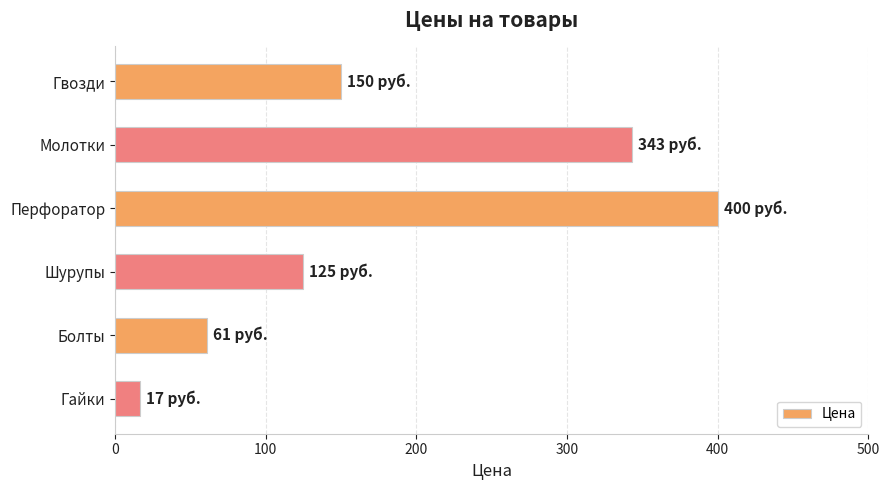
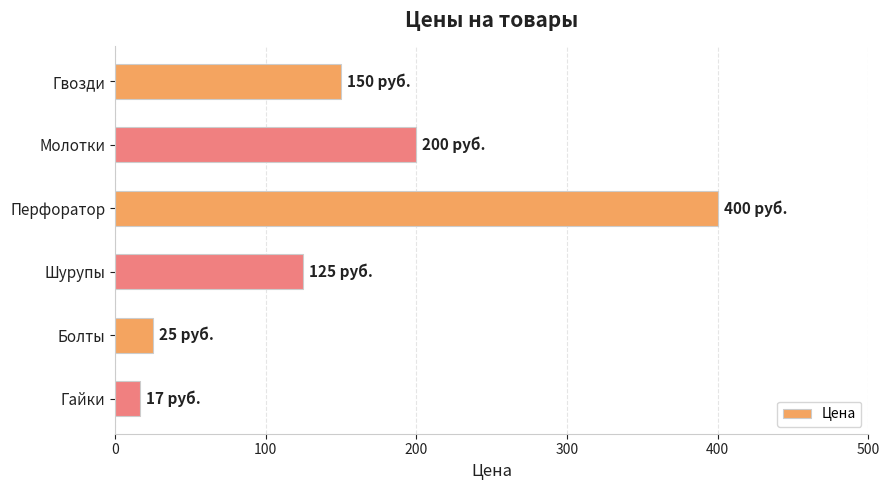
Молотки: 343 -> 200
Болты: 61 -> 25
